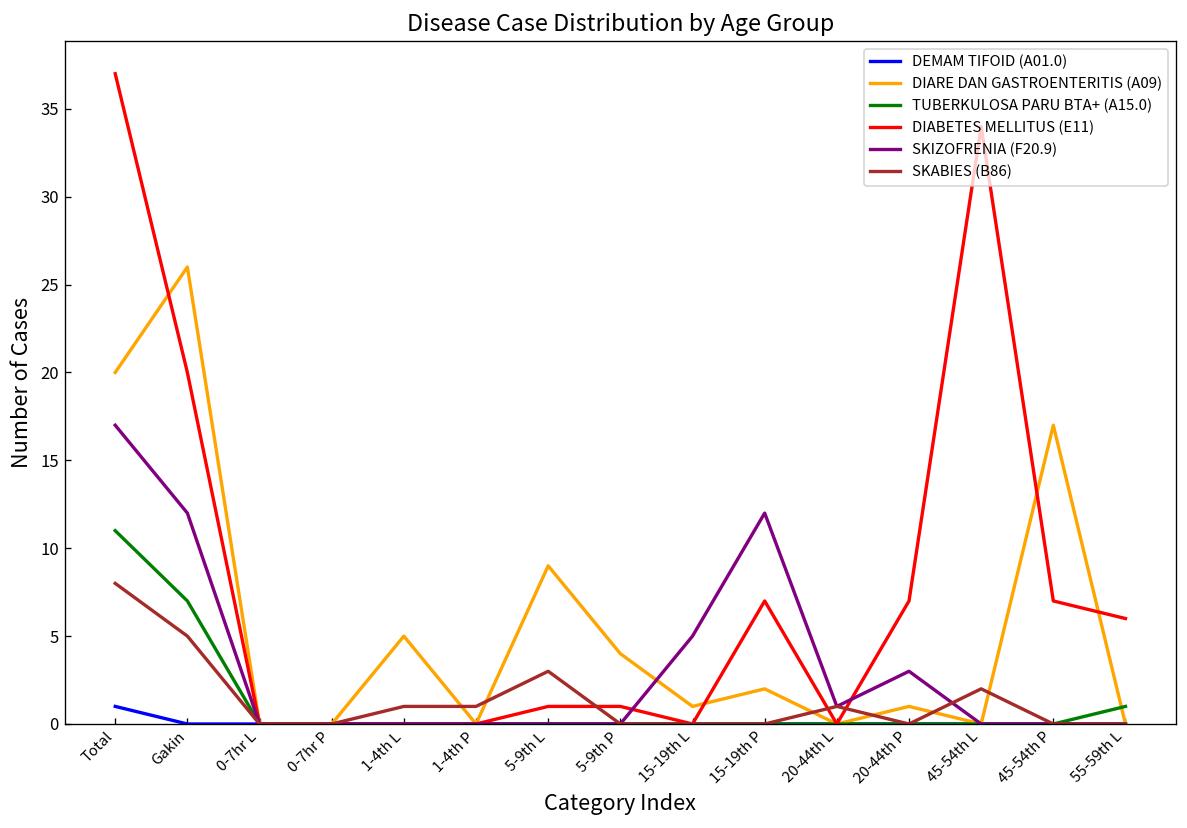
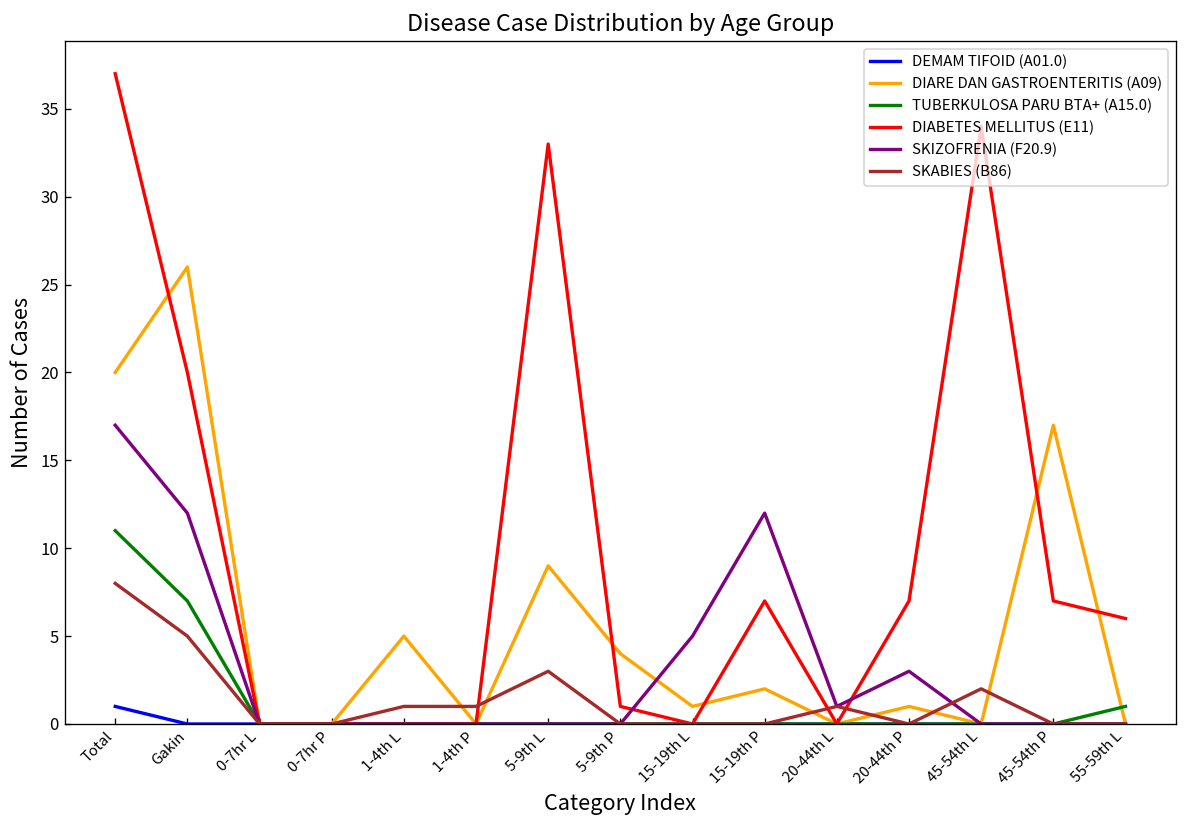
DIABETES MELLITUS (E11), 5-9th L: 1 -> 33
